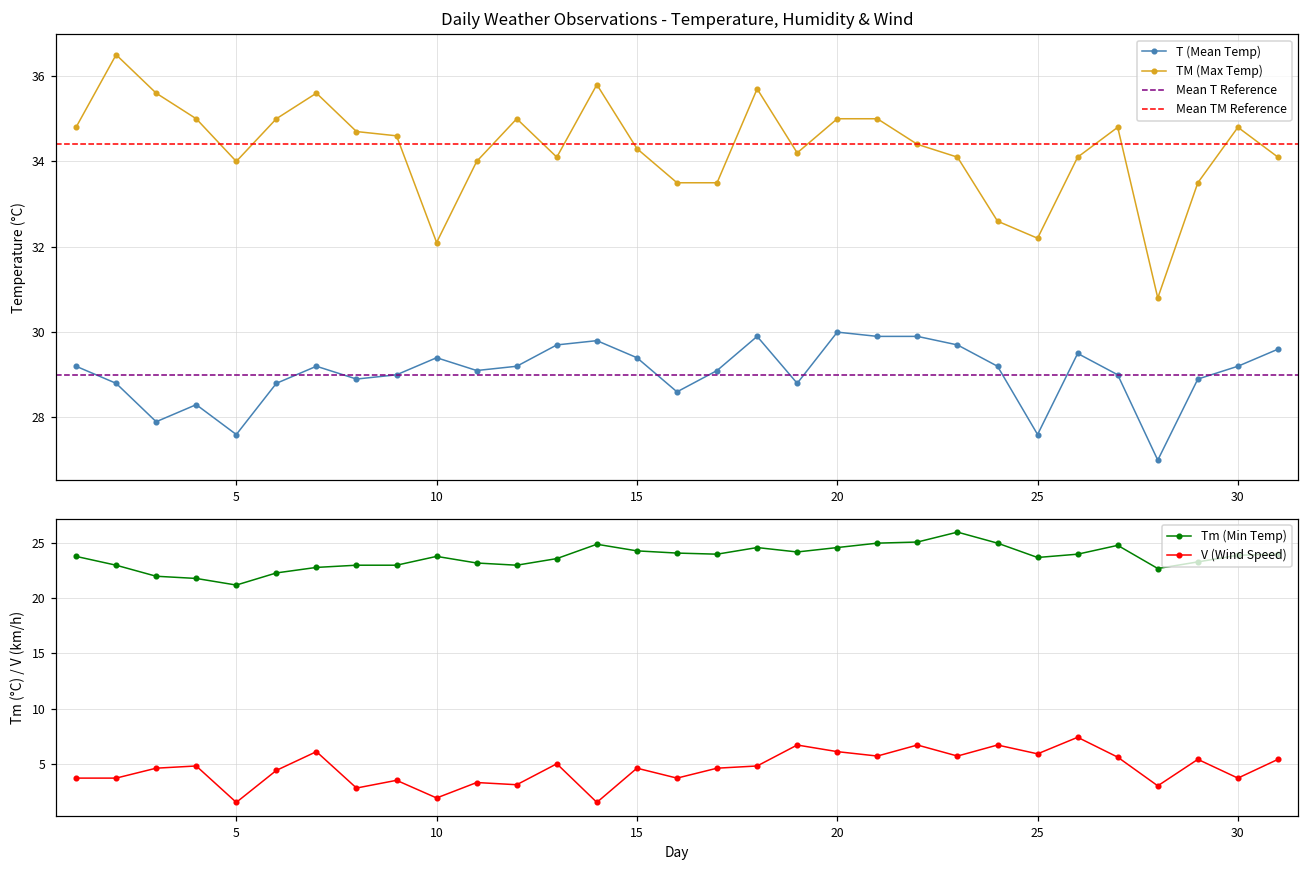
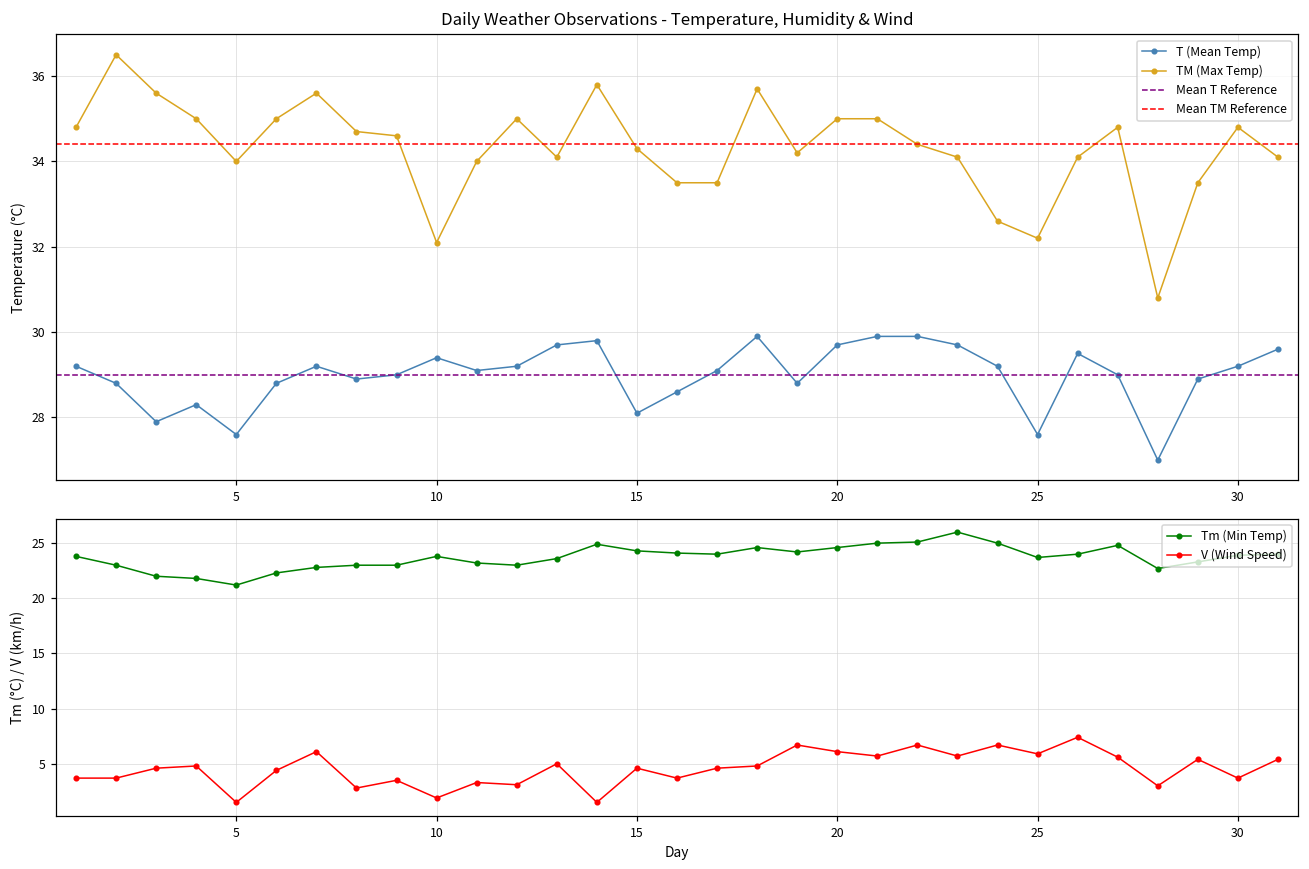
Daily Weather Observations - Temperature, Humidity & Wind, T (Mean Temp), 15: 29.4 -> 28.1
Daily Weather Observations - Temperature, Humidity & Wind, T (Mean Temp), 20: 30.0 -> 29.7
